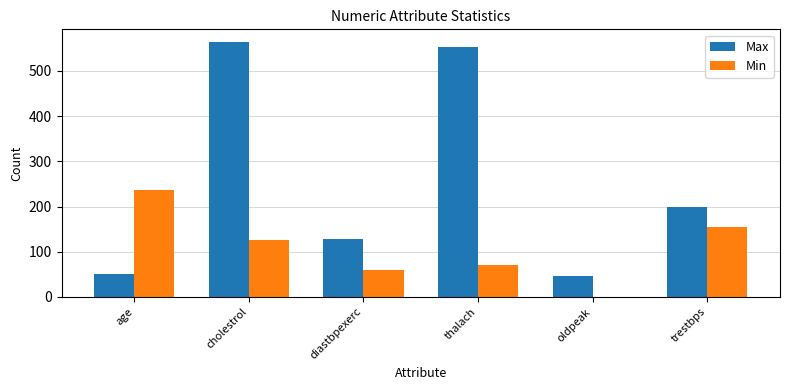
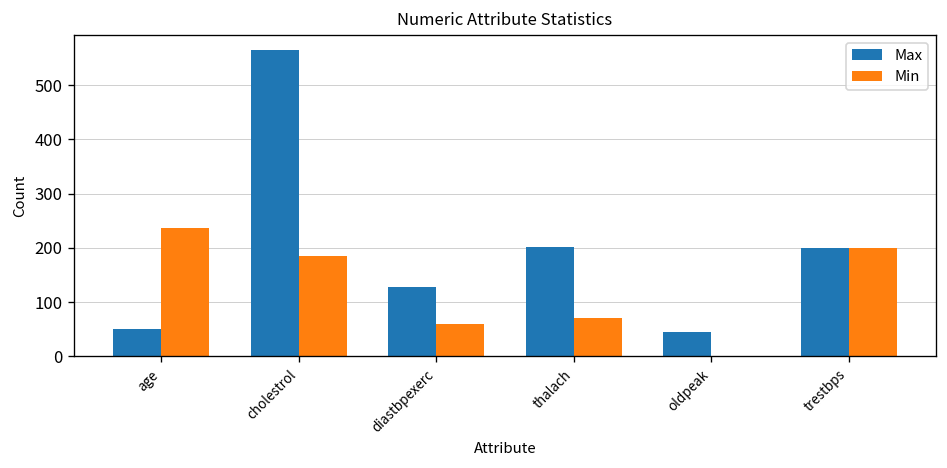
Min, cholestrol: 130 -> 190
Max, thalach: 550 -> 200
Min, trestbps: 160 -> 200
